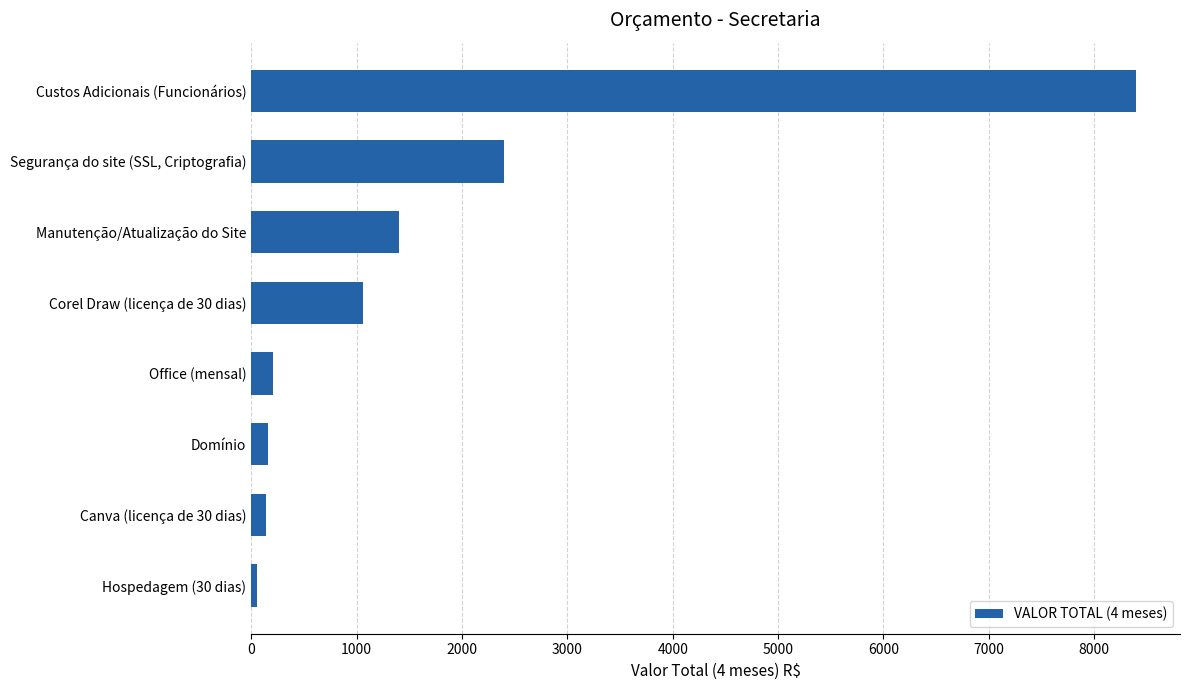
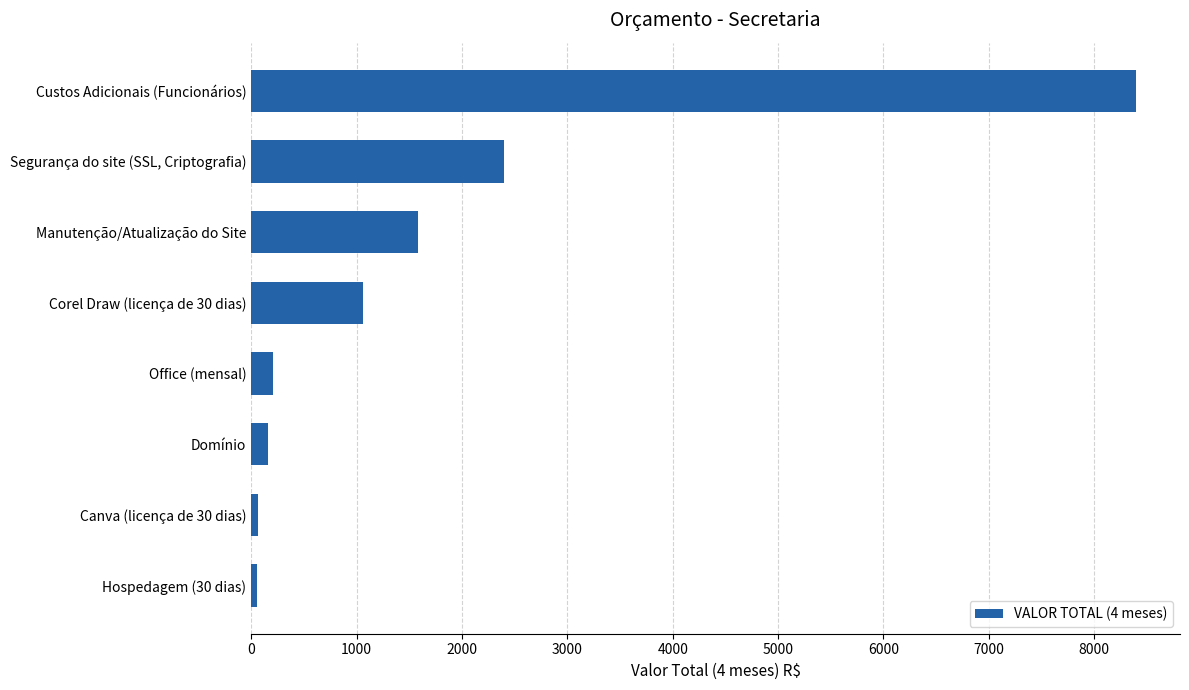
Manutenção/Atualização do Site: 1400 -> 1580
Canva (licença de 30 dias): 140 -> 60
